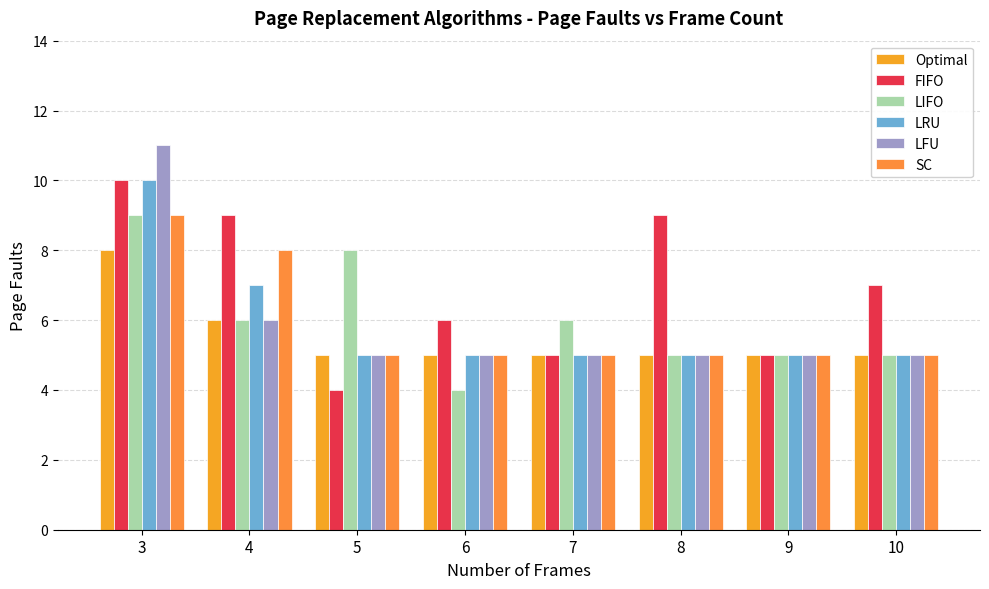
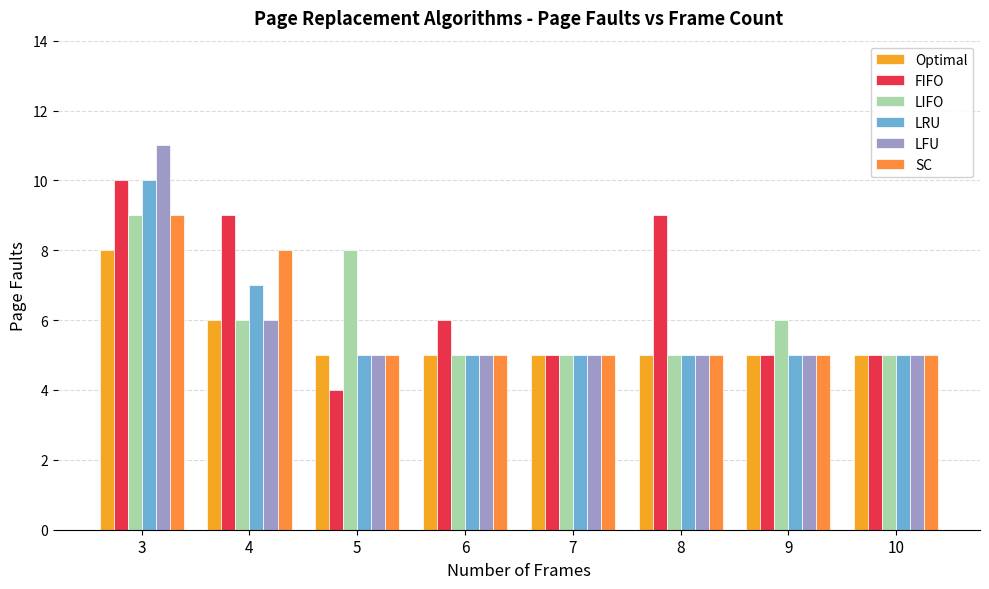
LIFO, 6: 4 -> 5
LIFO, 7: 6 -> 5
LIFO, 9: 5 -> 6
FIFO, 10: 7 -> 5
